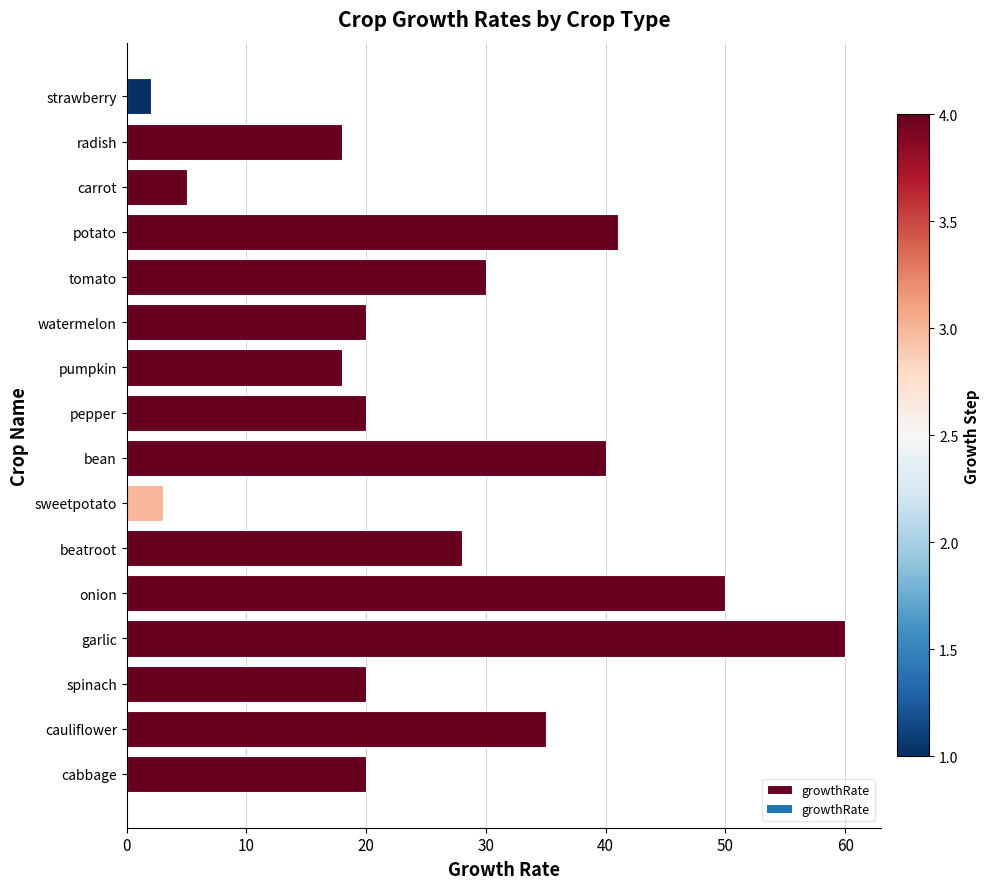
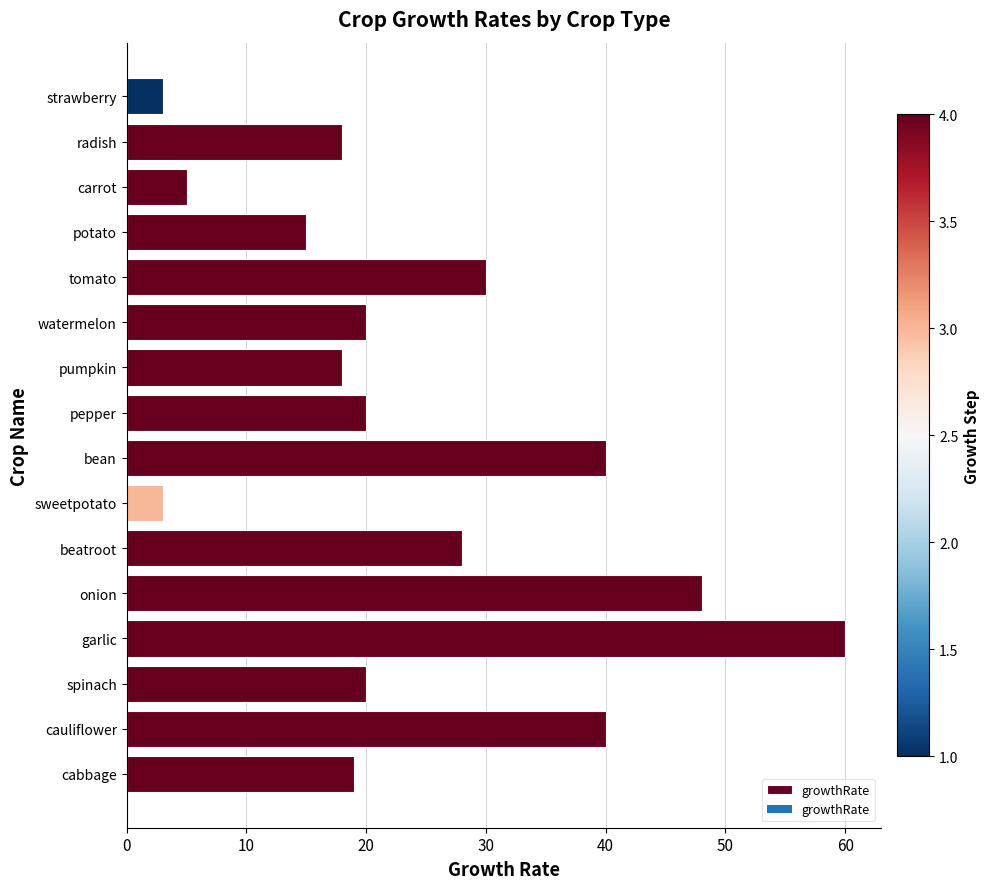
strawberry: 2 -> 3
potato: 41 -> 15
onion: 50 -> 48
cauliflower: 35 -> 40
cabbage: 20 -> 19
